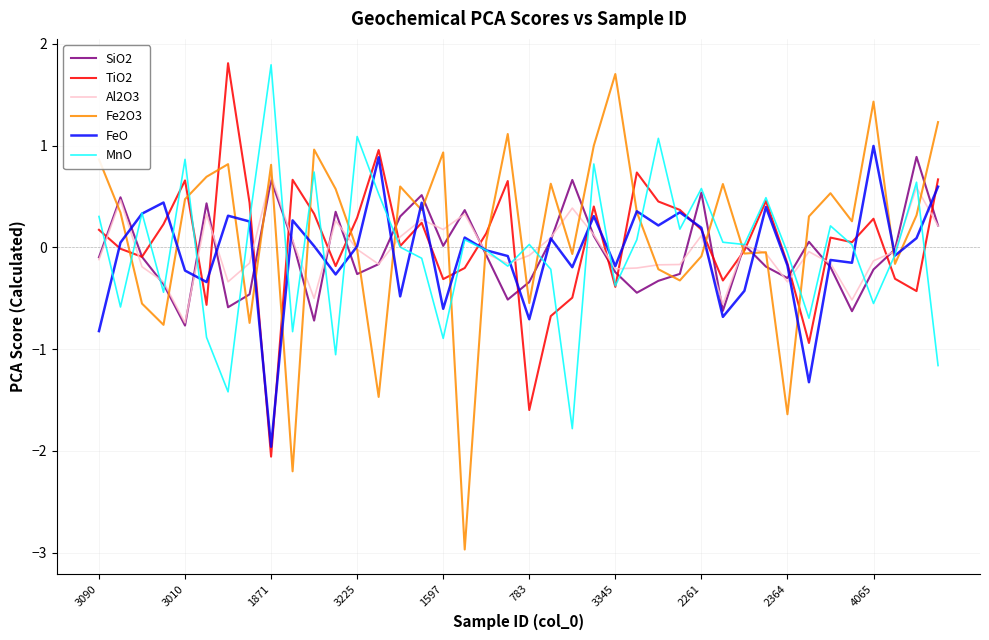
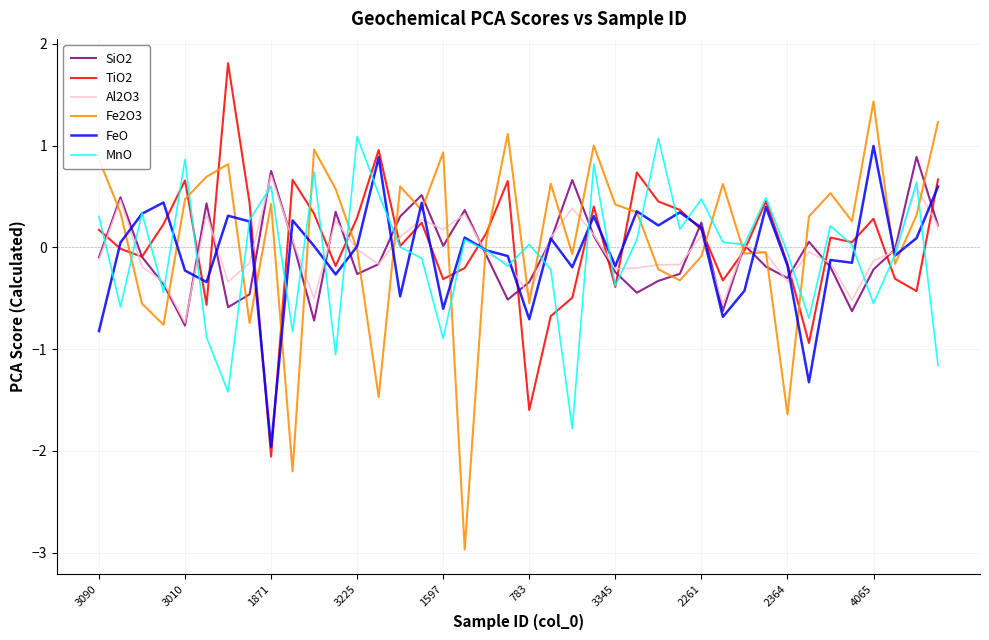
SiO2, 1871: 0.66 -> 0.75
Fe2O3, 1871: 0.81 -> 0.43
MnO, 1871: 1.79 -> 0.60
Al2O3, 783: -0.08 -> -0.47
Fe2O3, 3345: 1.70 -> 0.42
SiO2, 2261: 0.54 -> 0.24
MnO, 2261: 0.58 -> 0.47
